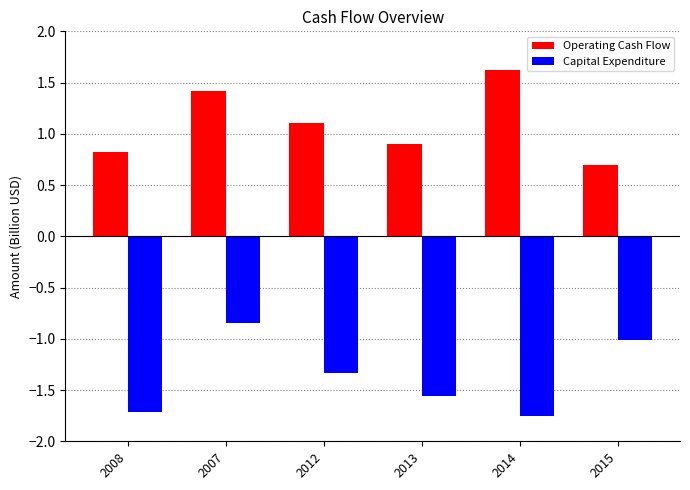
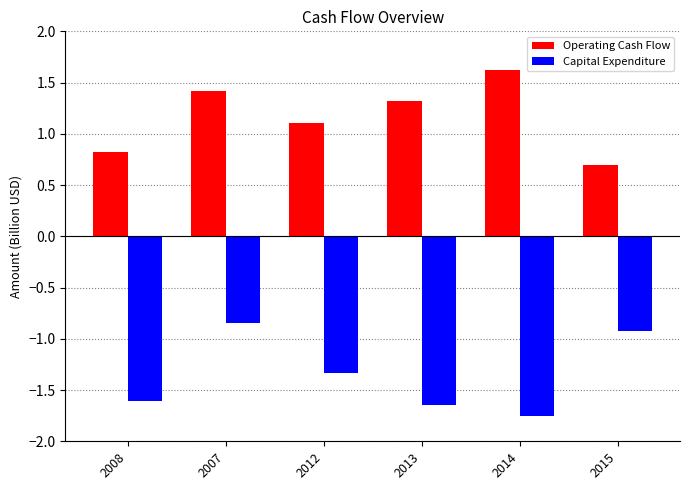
Capital Expenditure, 2008: -1.72 -> -1.61
Operating Cash Flow, 2013: 0.90 -> 1.32
Capital Expenditure, 2013: -1.56 -> -1.65
Capital Expenditure, 2015: -1.01 -> -0.92
